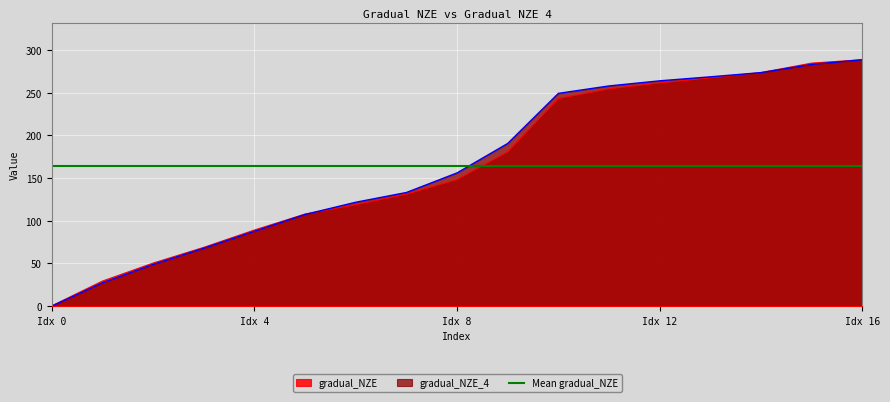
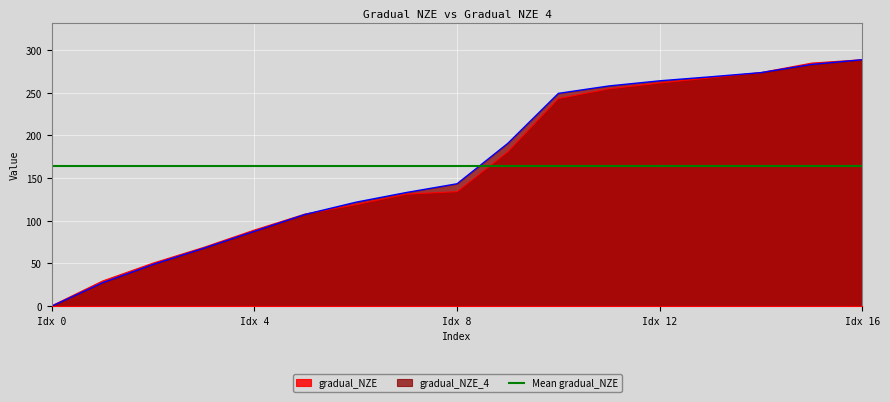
gradual_NZE, Idx 8: 150 -> 130
gradual_NZE_4, Idx 8: 160 -> 140
